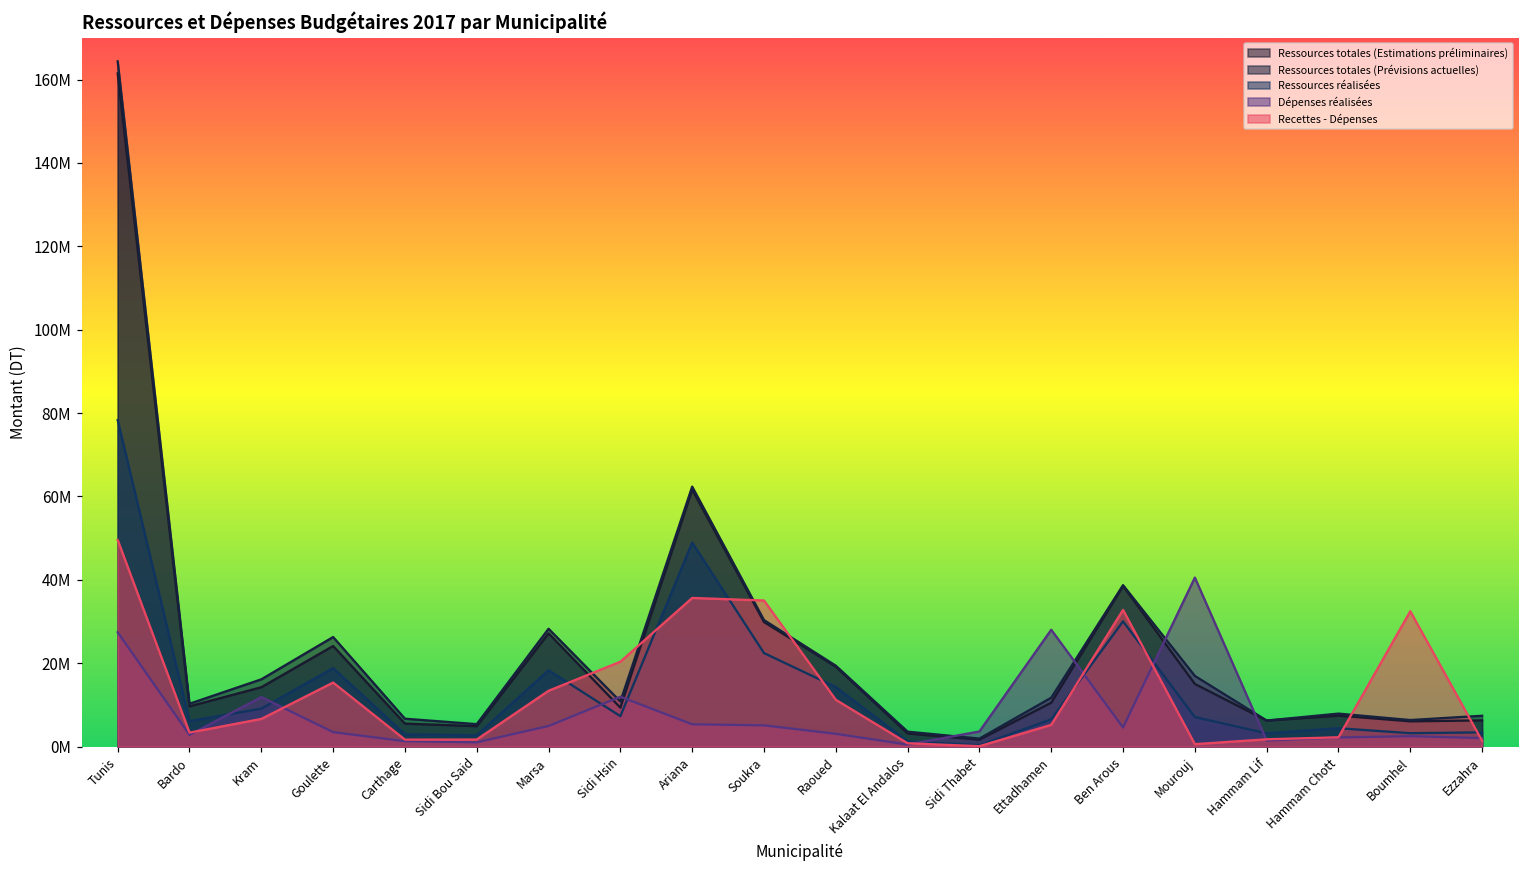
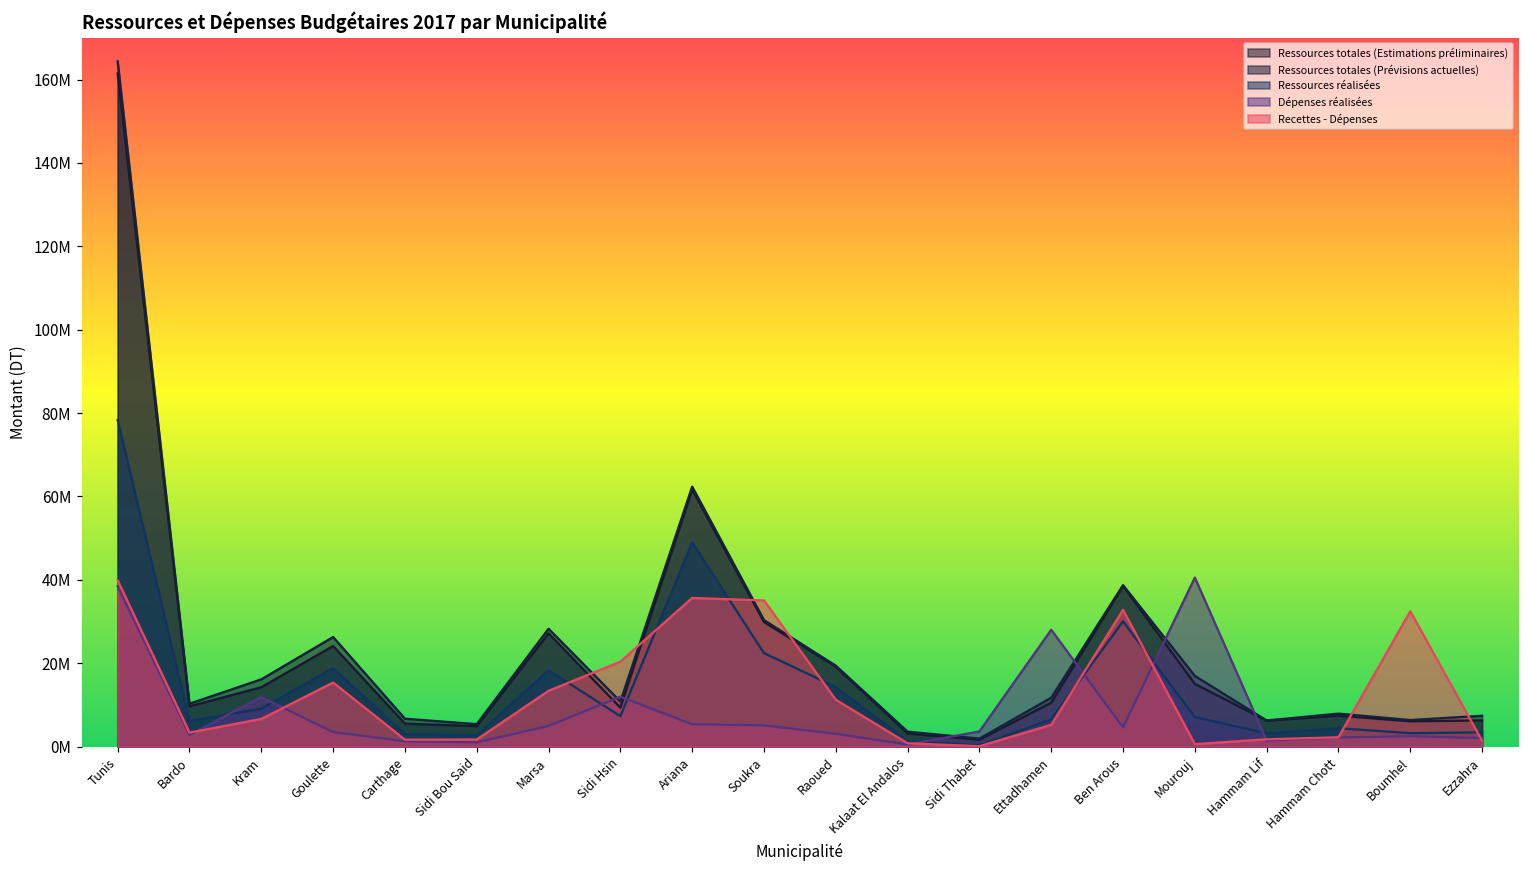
Dépenses réalisées, Tunis: 27000000 -> 38000000
Recettes - Dépenses, Tunis: 50000000 -> 40000000
